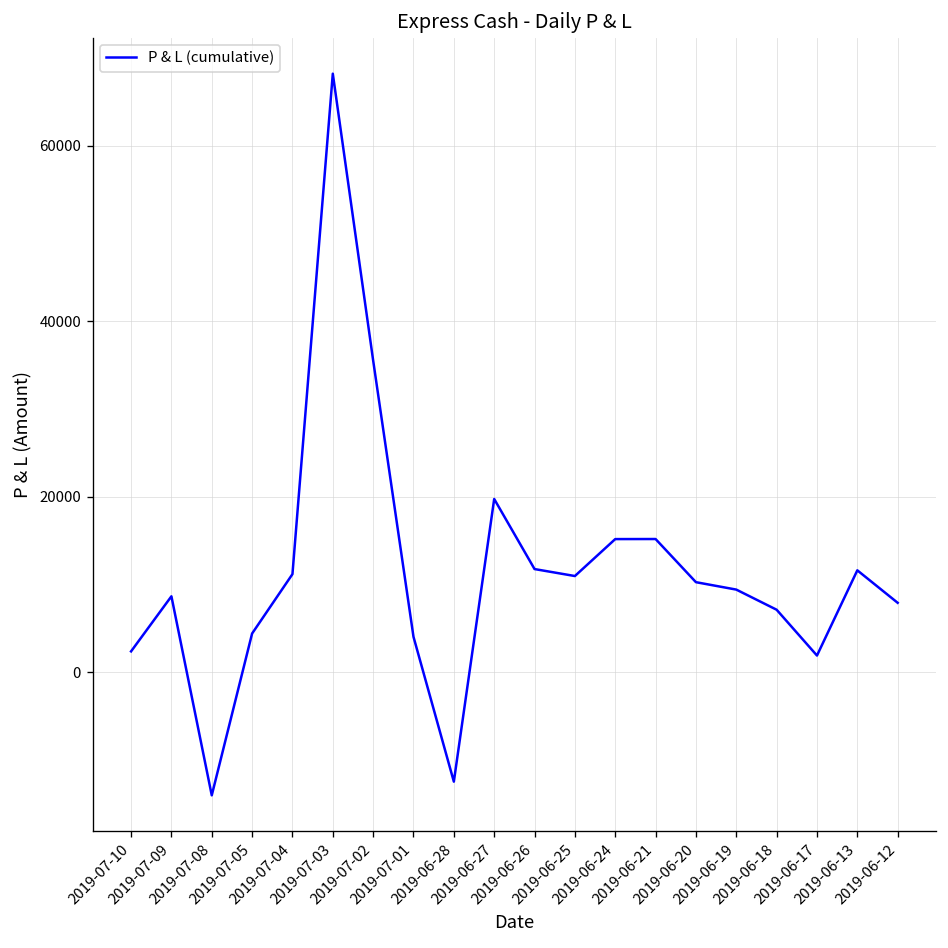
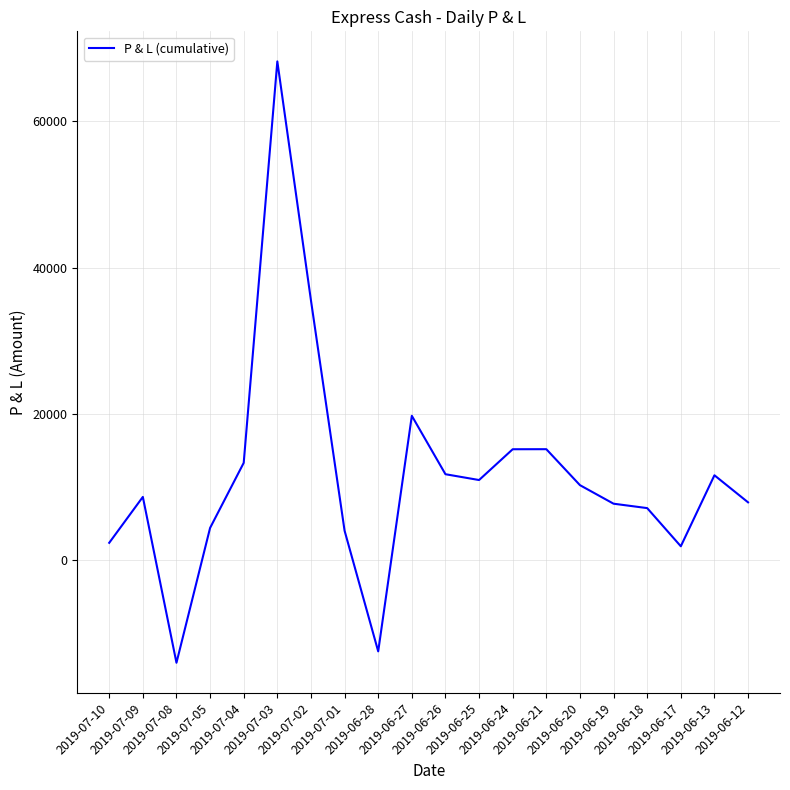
2019-07-04: 11000 -> 13000
2019-06-19: 9000 -> 8000
